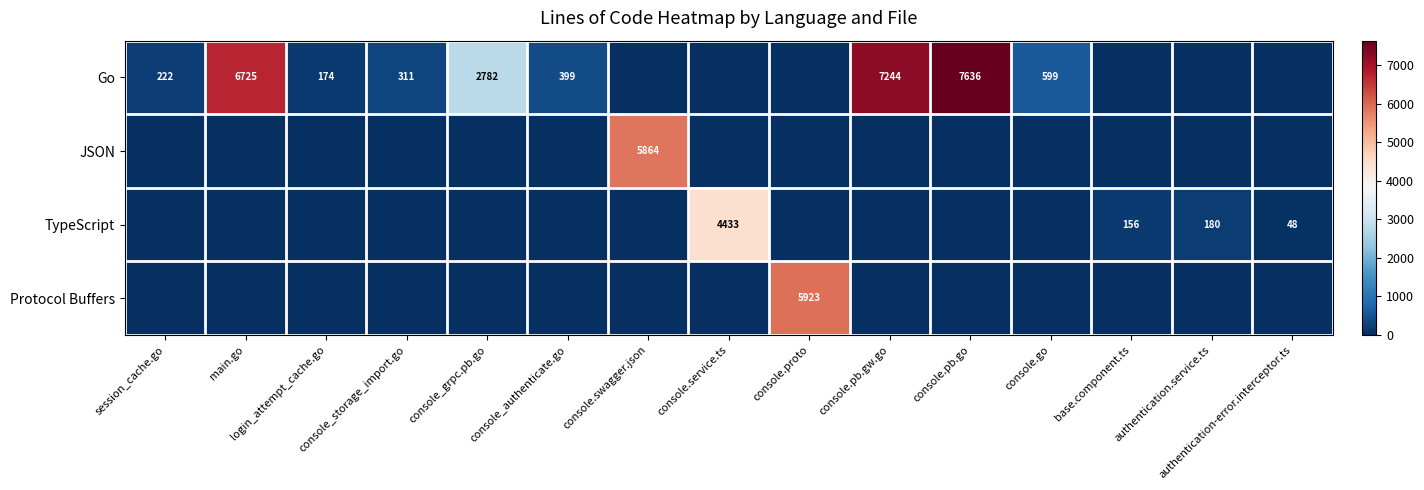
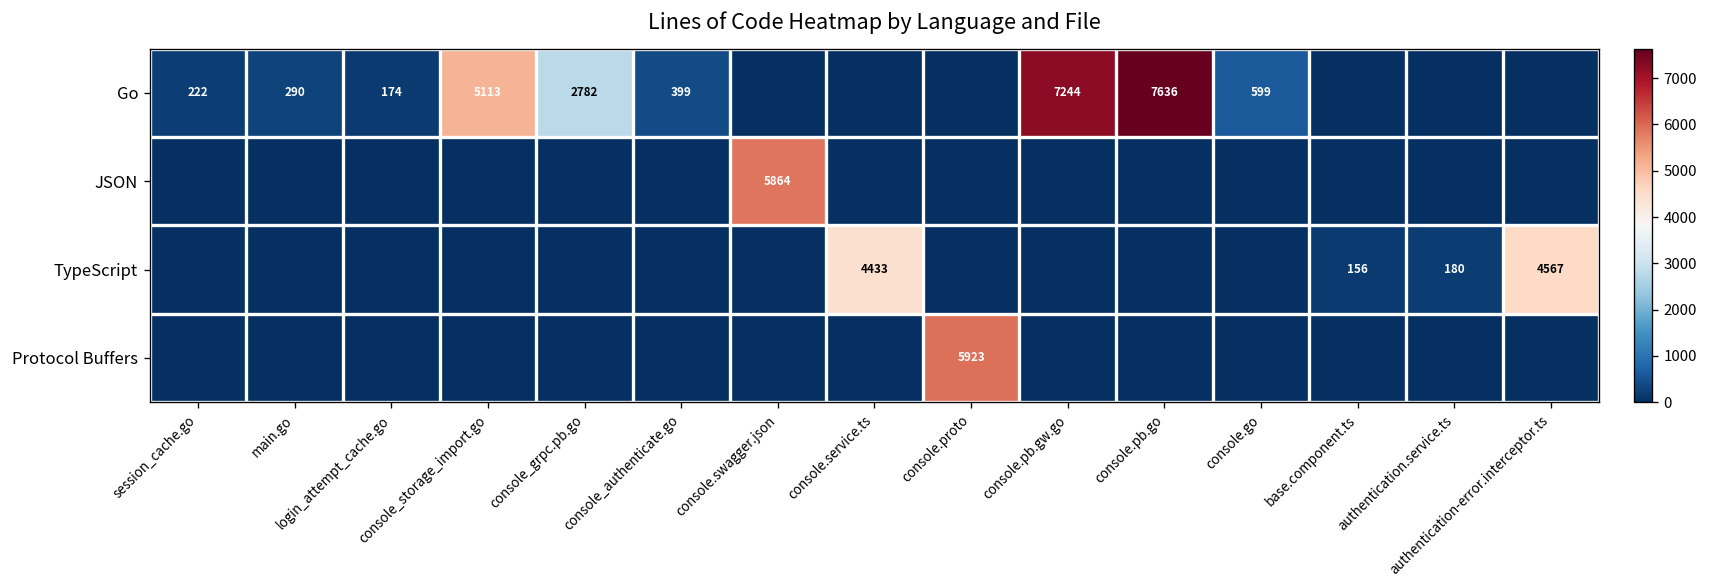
Go, main.go: 6725 -> 290
Go, console_storage_import.go: 311 -> 5113
TypeScript, authentication-error.interceptor.ts: 48 -> 4567
